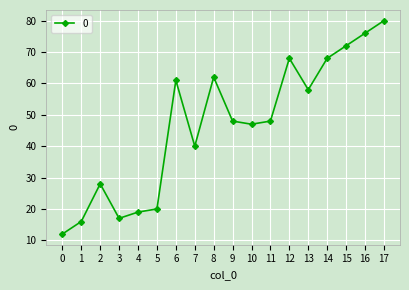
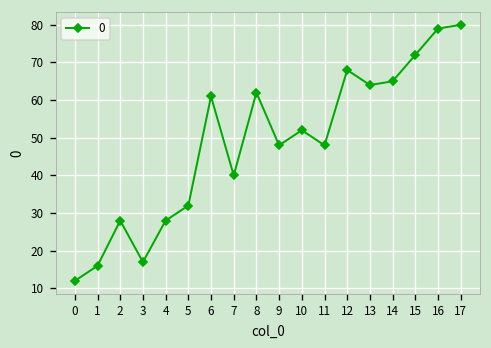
4: 19 -> 28
5: 20 -> 32
10: 47 -> 52
13: 58 -> 64
14: 68 -> 65
16: 76 -> 79
